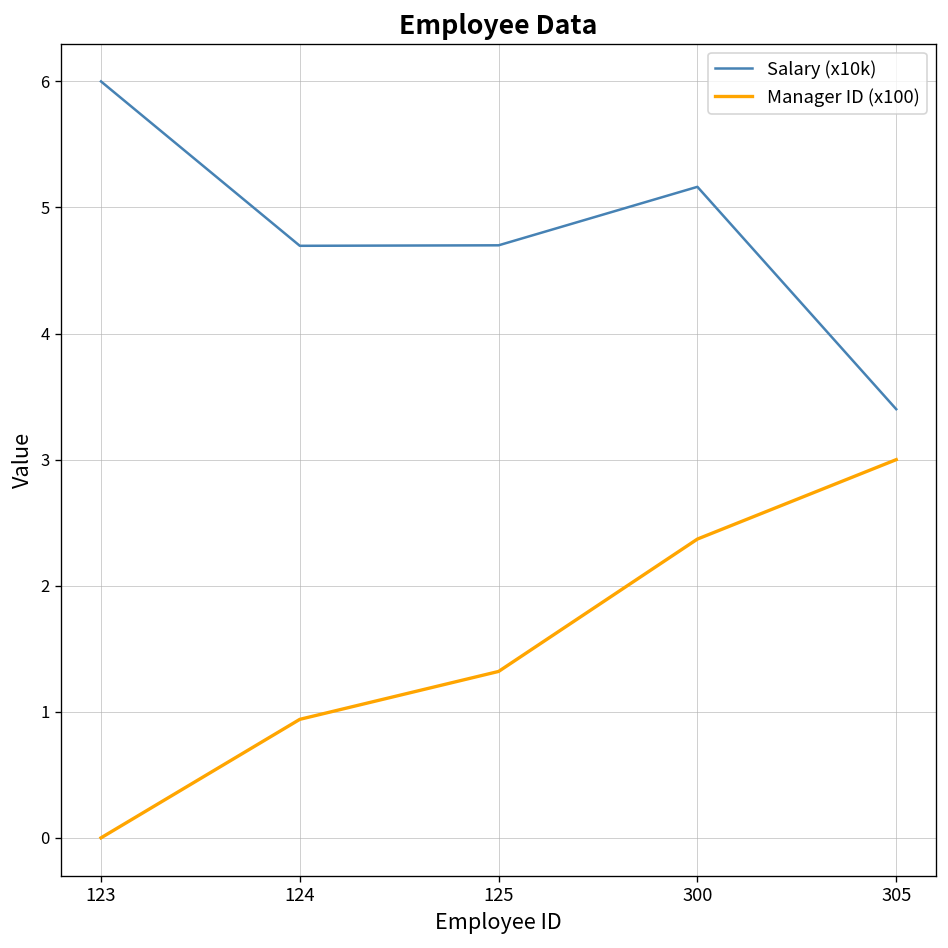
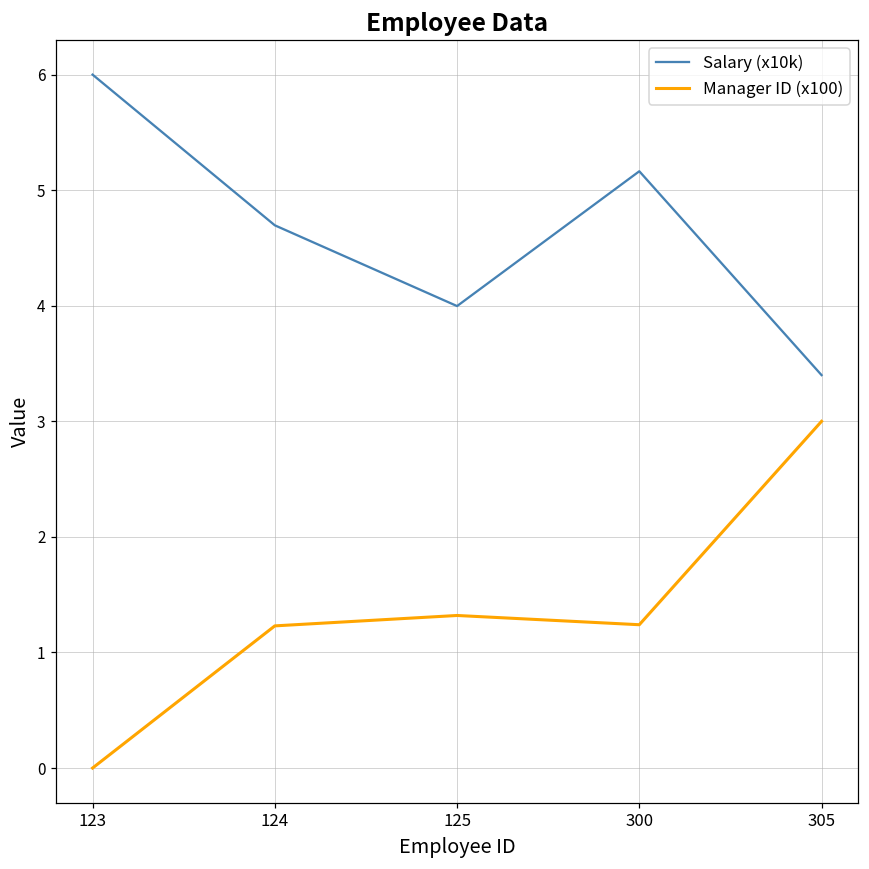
Manager ID (x100), 124: 0.94 -> 1.23
Salary (x10k), 125: 4.70 -> 4.00
Manager ID (x100), 300: 2.37 -> 1.24
